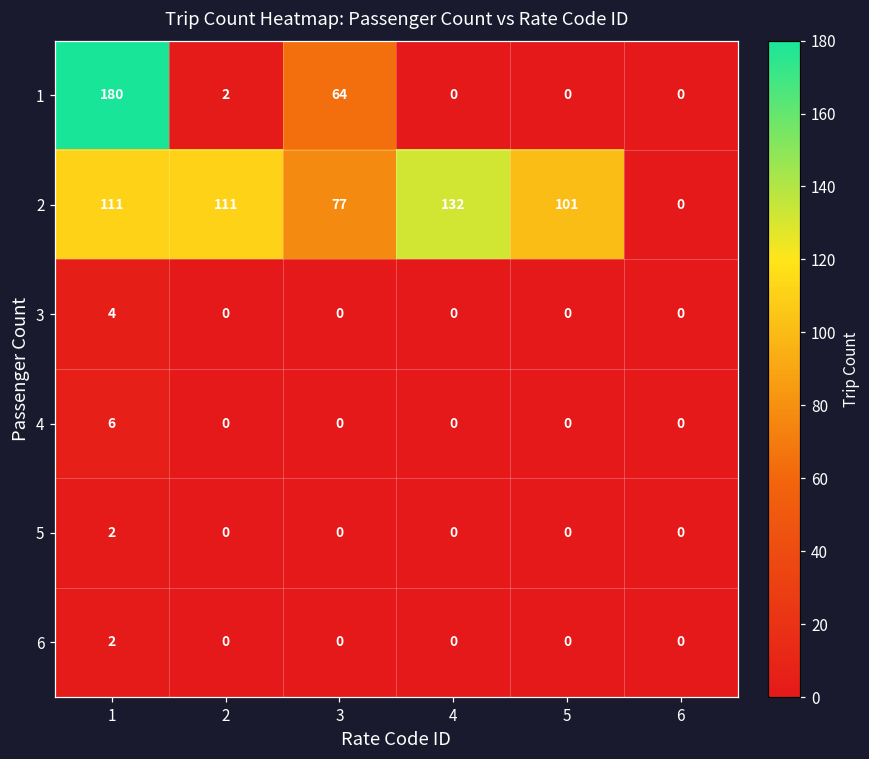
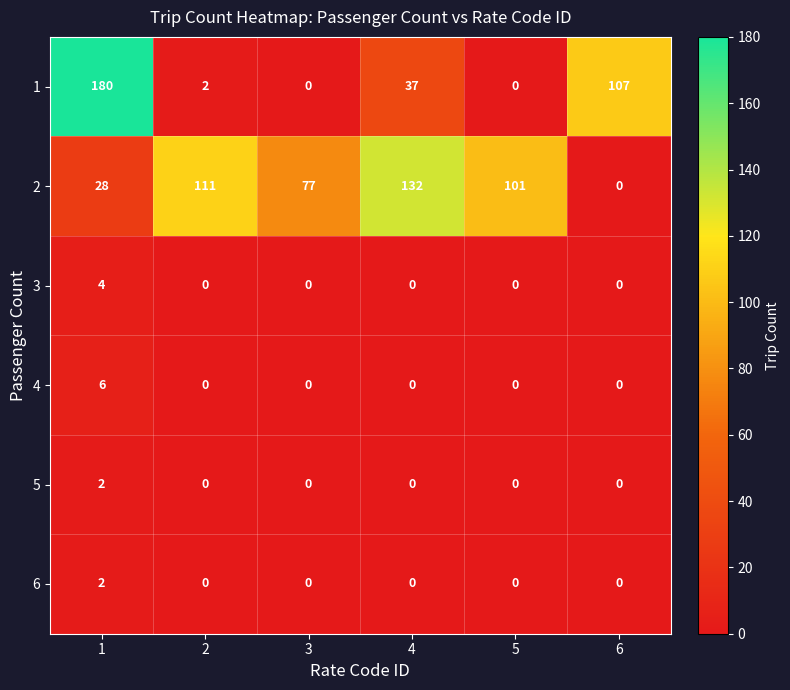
1, 3: 64 -> 0
1, 4: 0 -> 37
1, 6: 0 -> 107
2, 1: 111 -> 28
